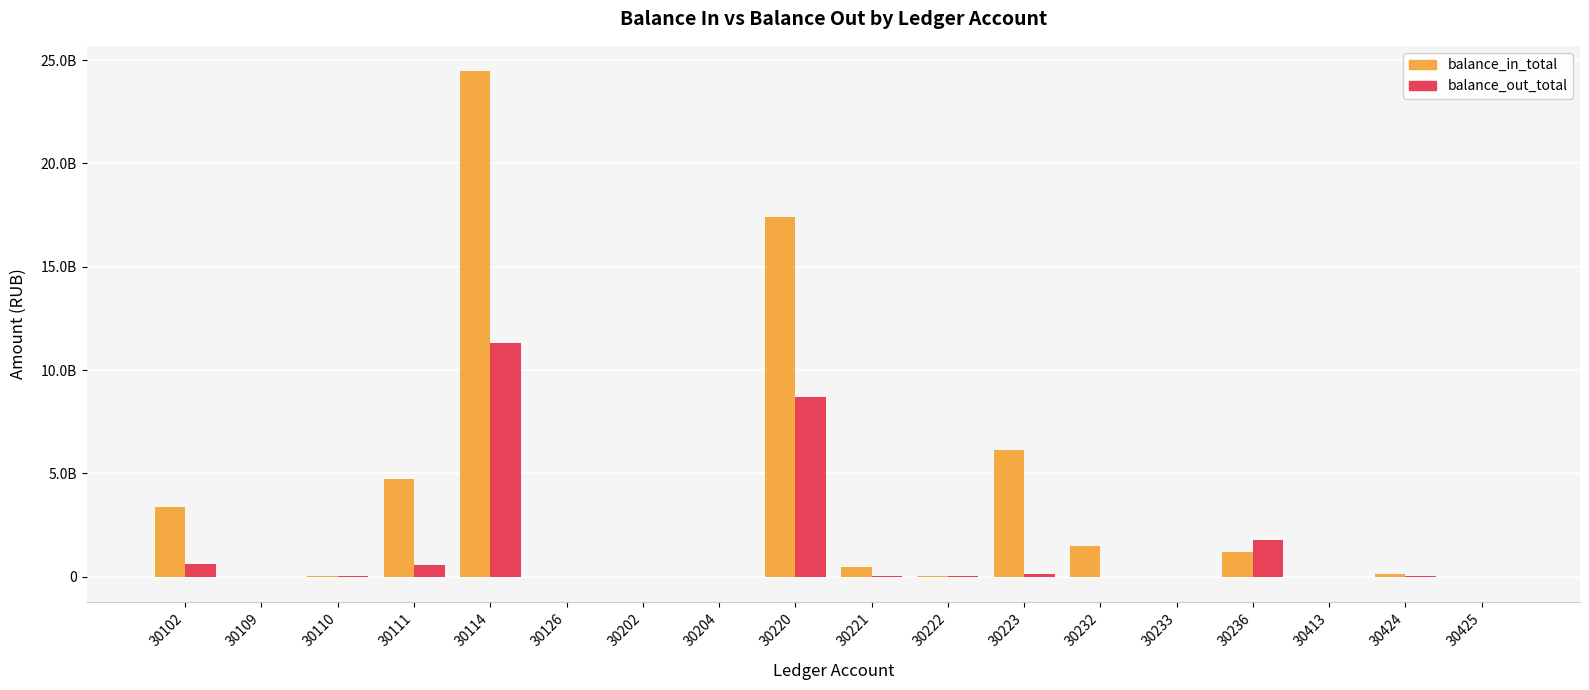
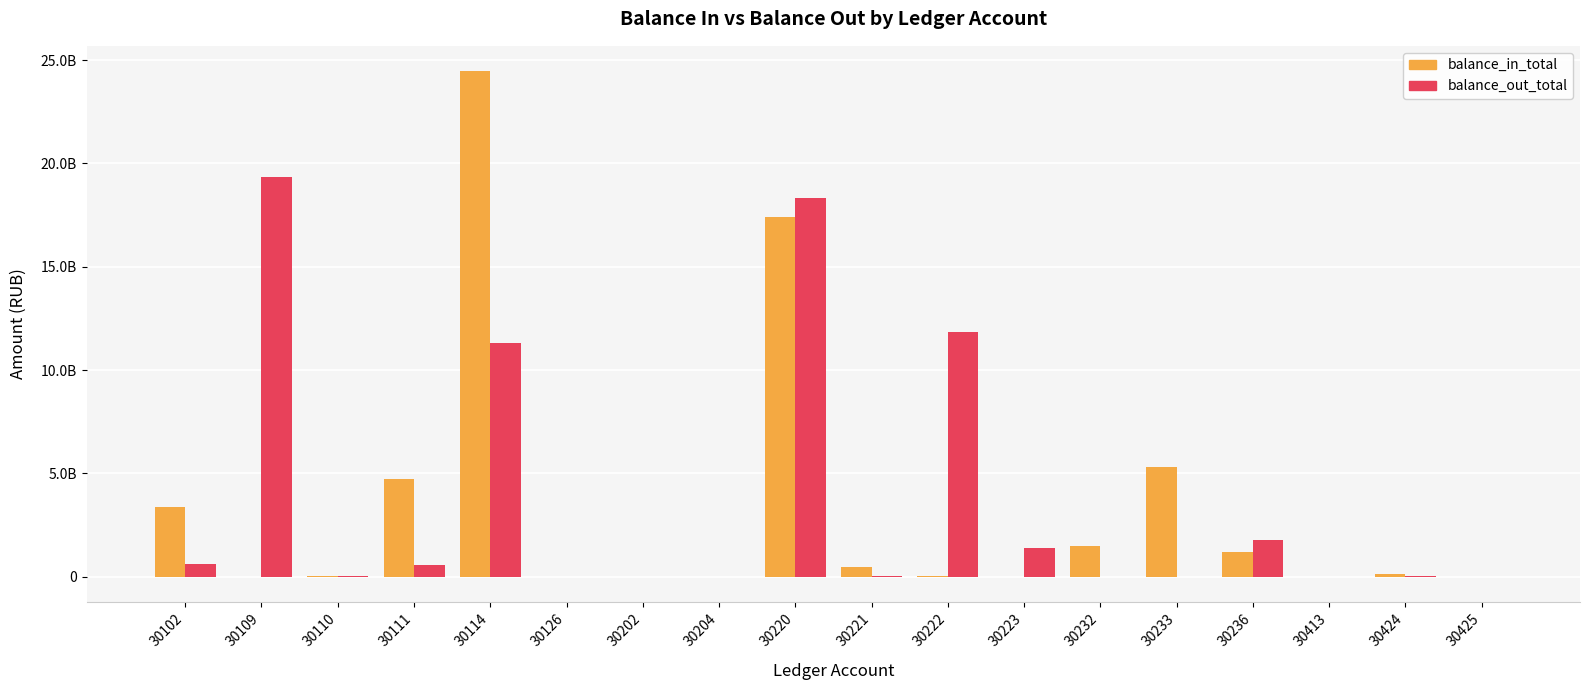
balance_out_total, 30109: 0 -> 19300000000
balance_out_total, 30220: 8700000000 -> 18300000000
balance_out_total, 30222: 0 -> 11900000000
balance_in_total, 30223: 6200000000 -> 0
balance_out_total, 30223: 200000000 -> 1400000000
balance_in_total, 30233: 0 -> 5300000000
